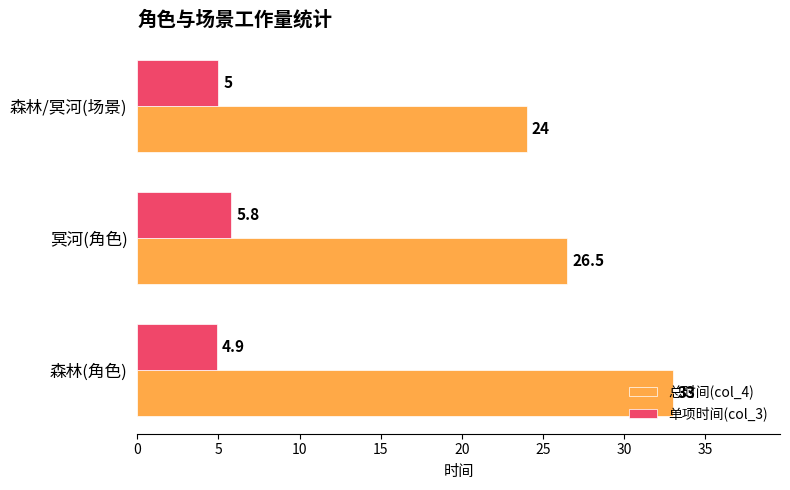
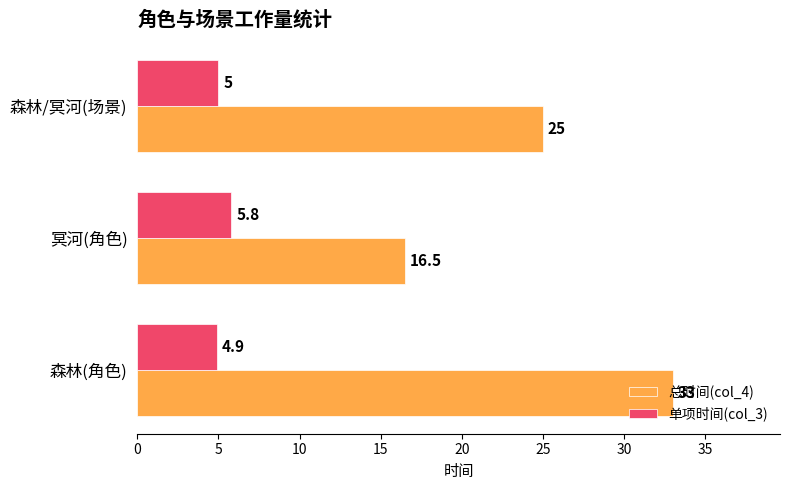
总时间(col_4), 森林/冥河(场景): 24 -> 25
总时间(col_4), 冥河(角色): 26.5 -> 16.5
